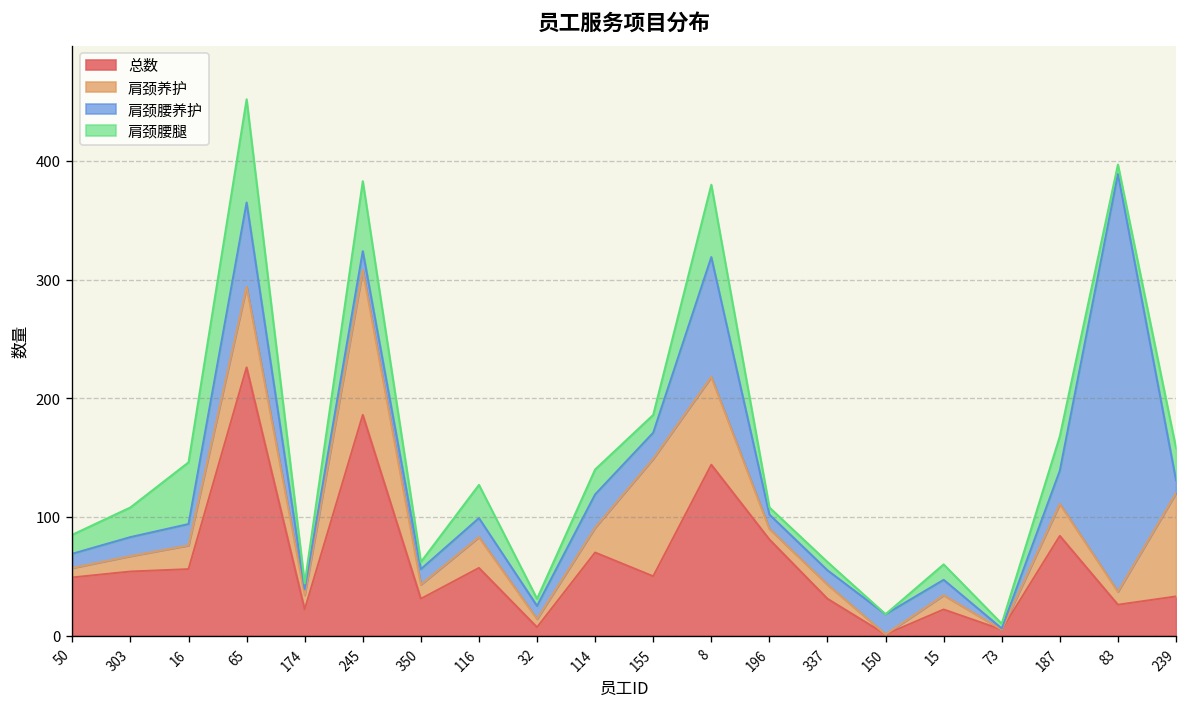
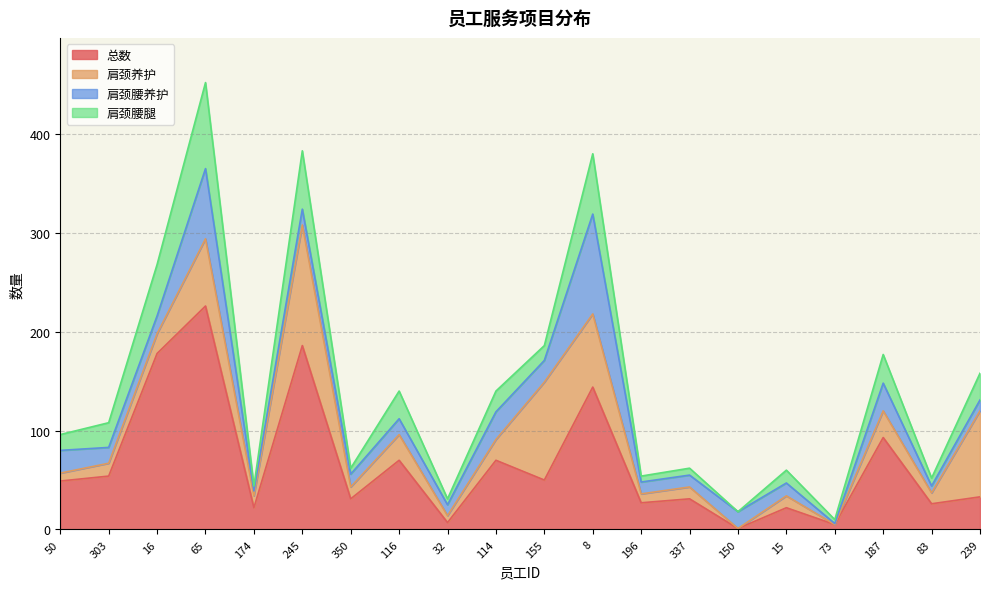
肩颈腰养护, 50: 10 -> 20
总数, 16: 60 -> 180
总数, 116: 60 -> 70
总数, 196: 80 -> 30
总数, 187: 80 -> 90
肩颈腰养护, 83: 350 -> 10
